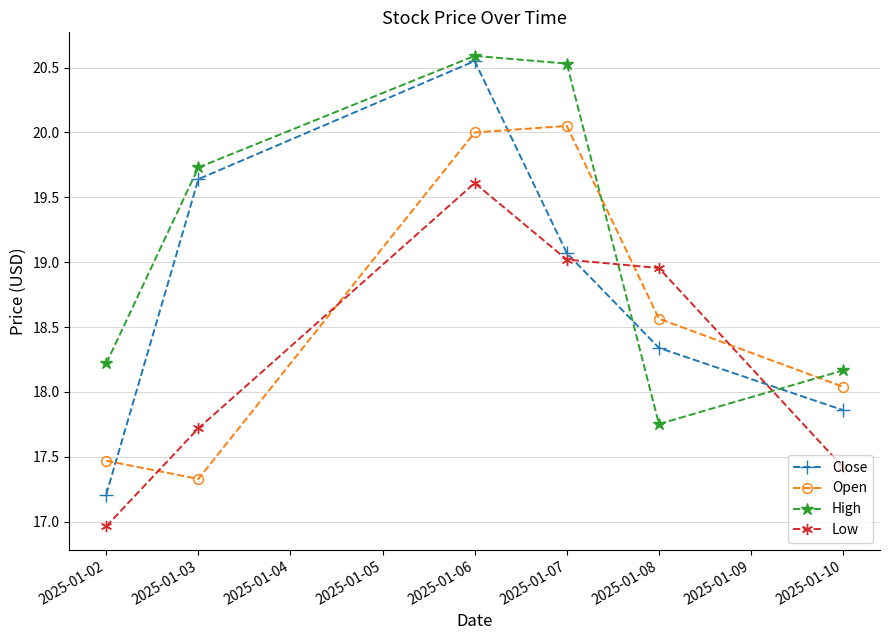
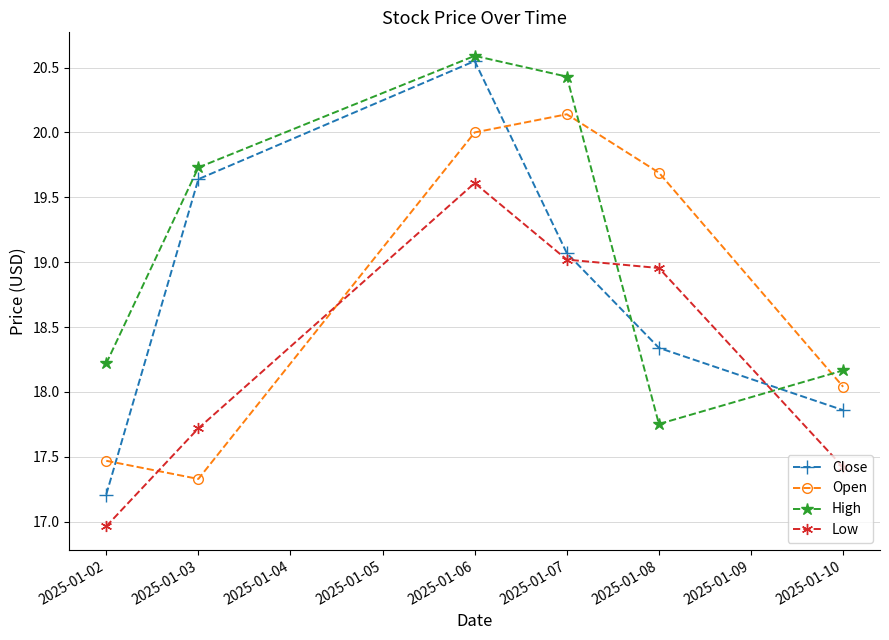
Open, 2025-01-07: 20.05 -> 20.14
High, 2025-01-07: 20.53 -> 20.43
Open, 2025-01-08: 18.57 -> 19.69
